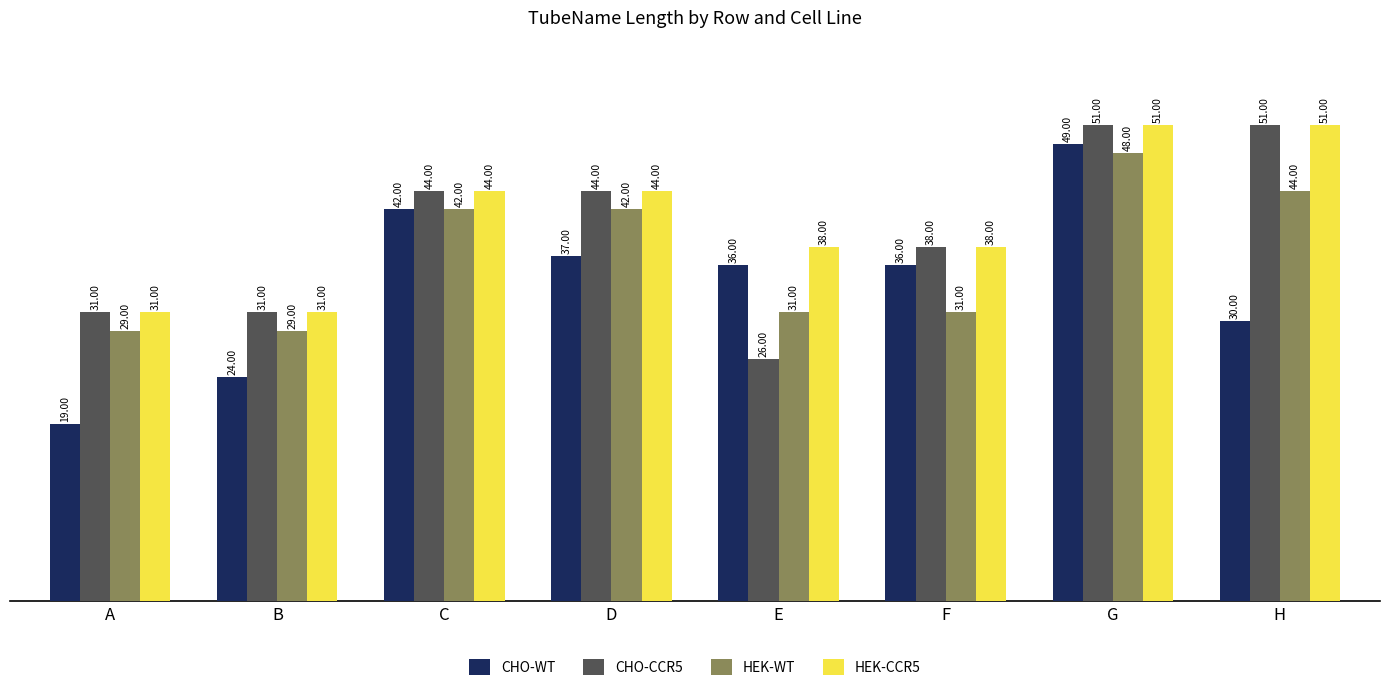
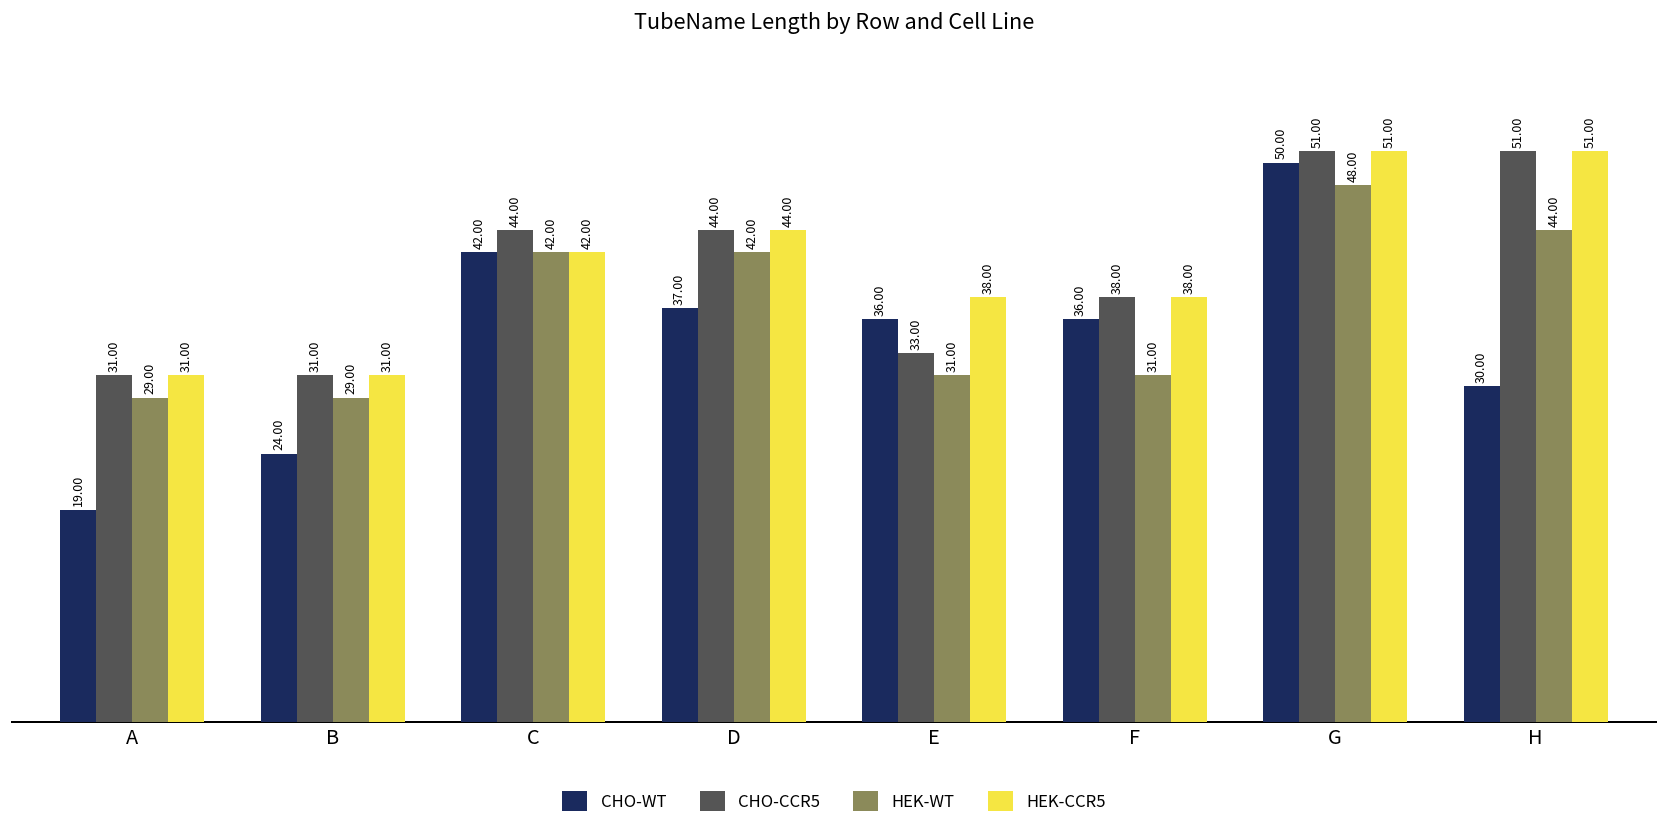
HEK-CCR5, C: 44.00 -> 42.00
CHO-CCR5, E: 26.00 -> 33.00
CHO-WT, G: 49.00 -> 50.00
